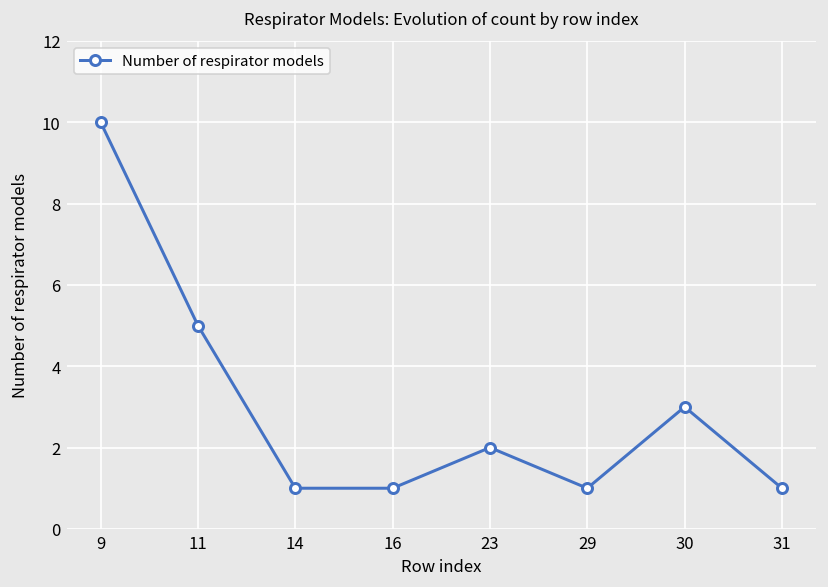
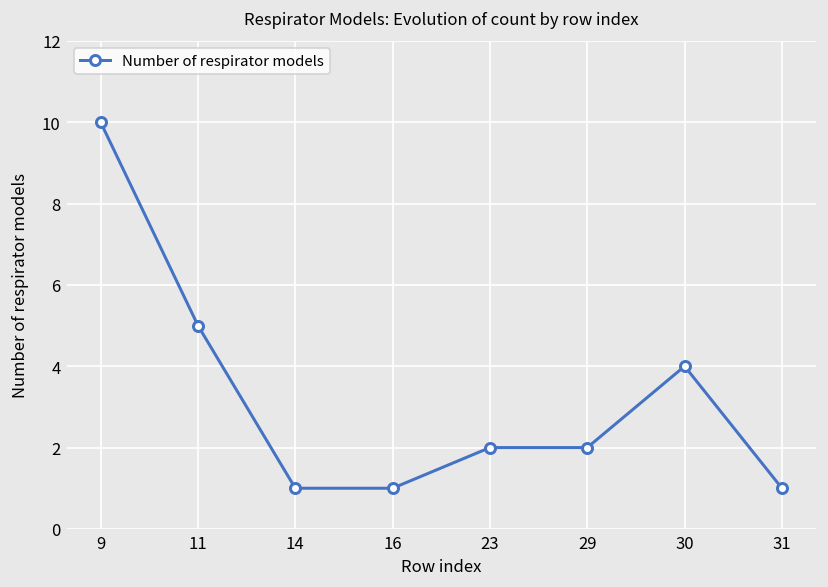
29: 1 -> 2
30: 3 -> 4
